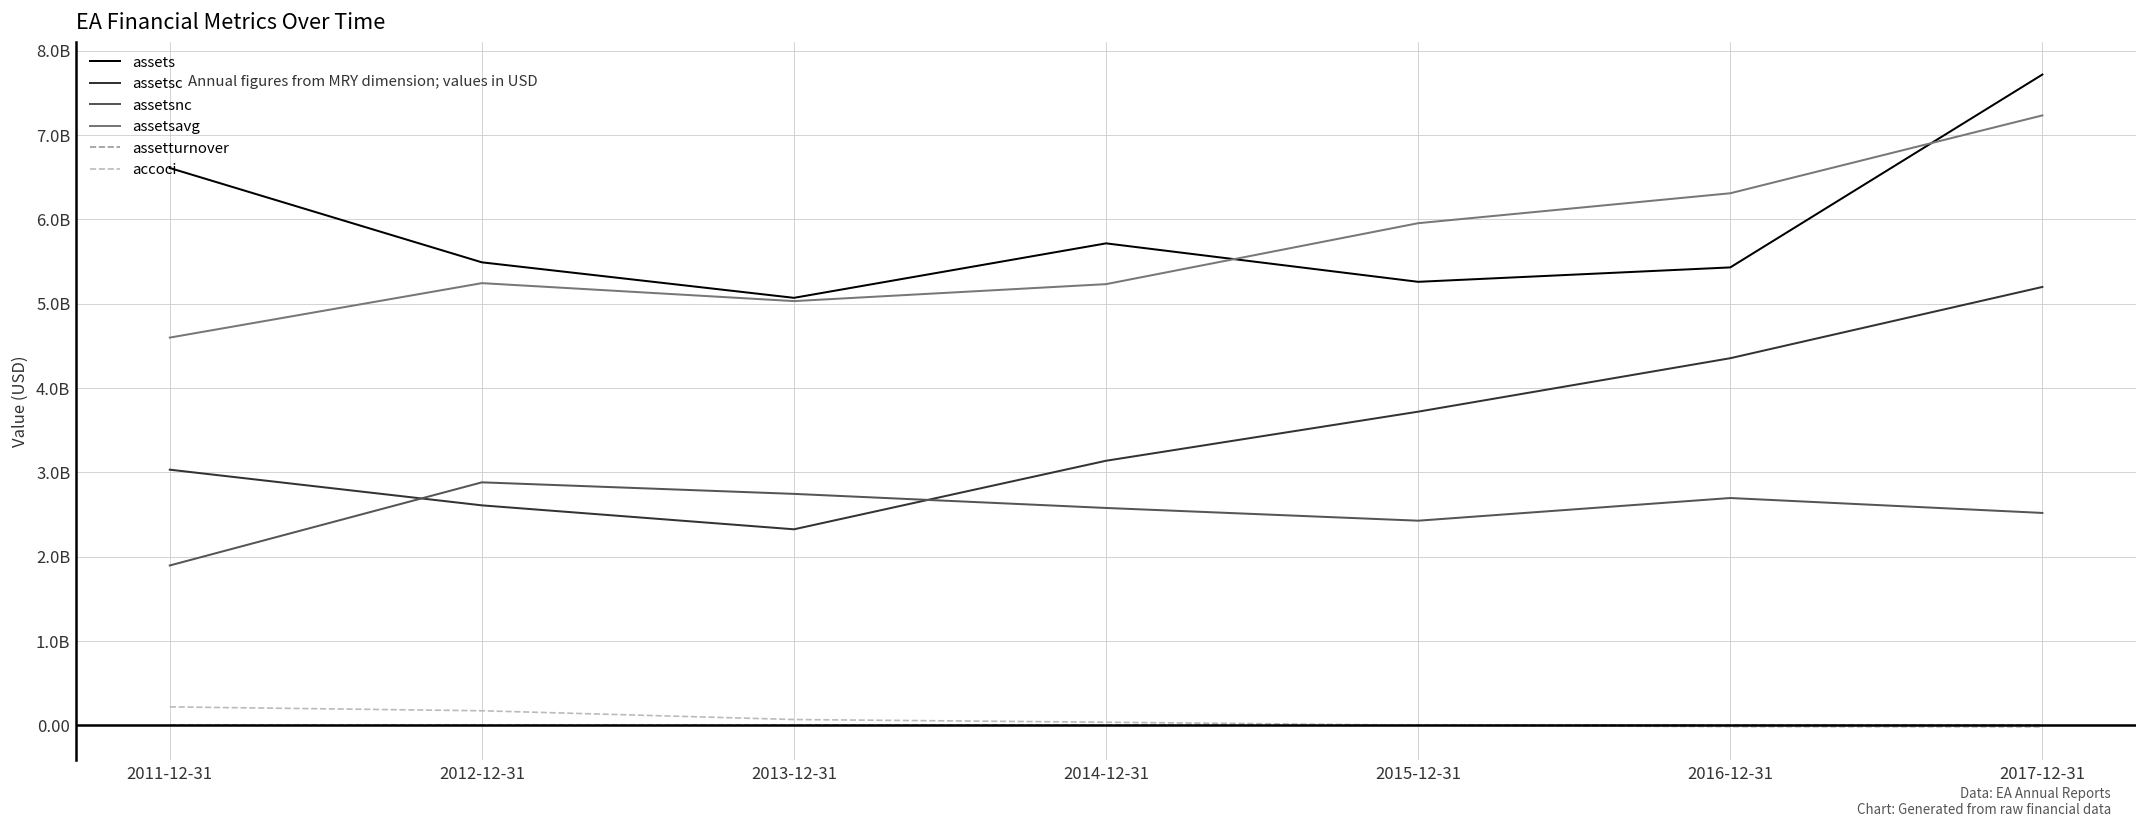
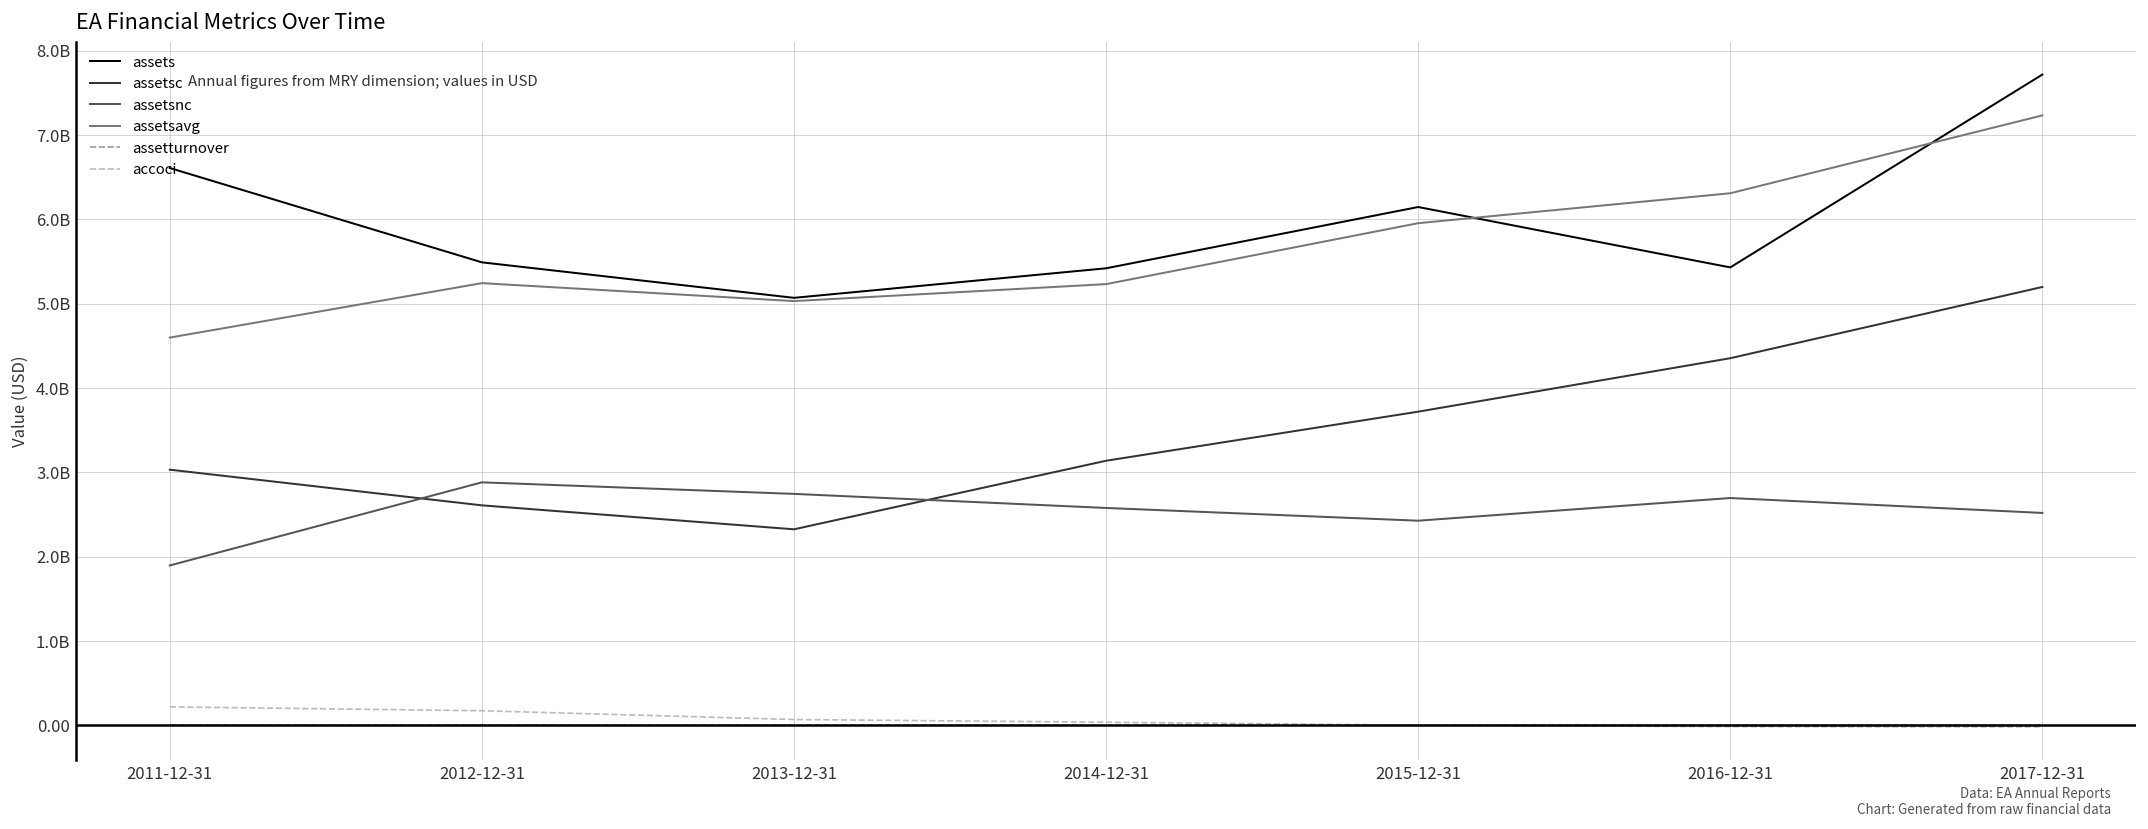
assets, 2014-12-31: 5700000000 -> 5400000000
assets, 2015-12-31: 5300000000 -> 6100000000
